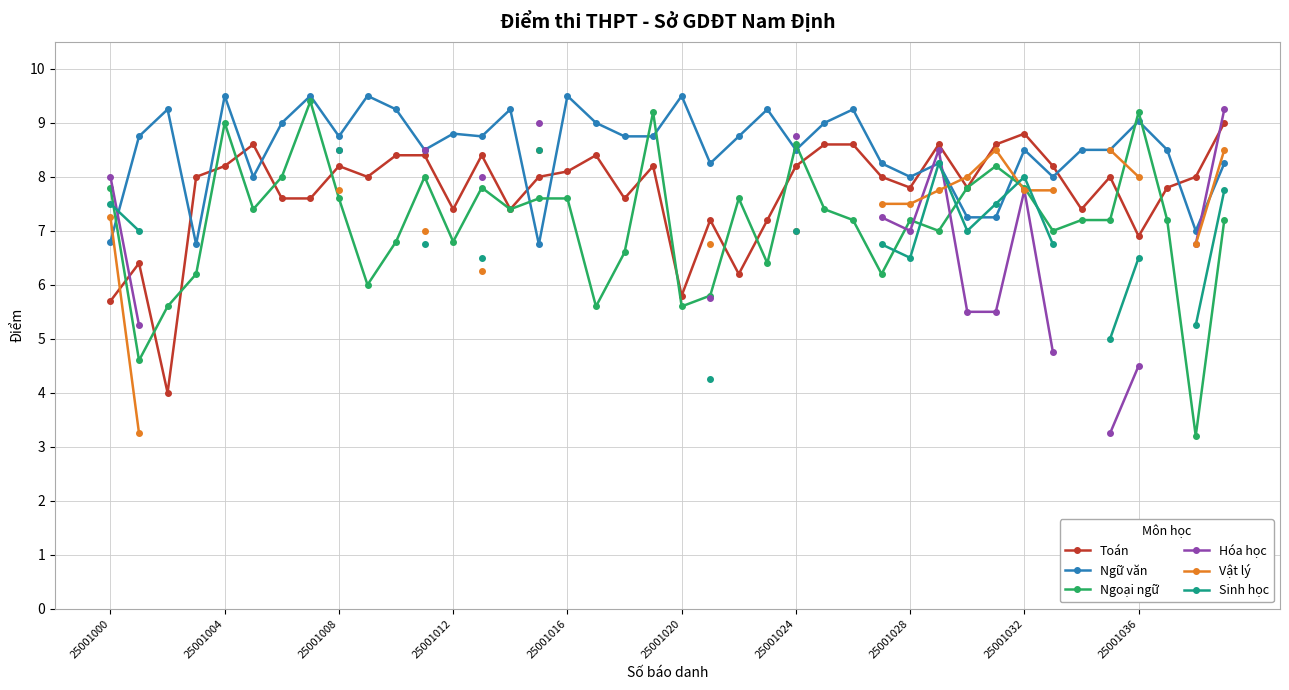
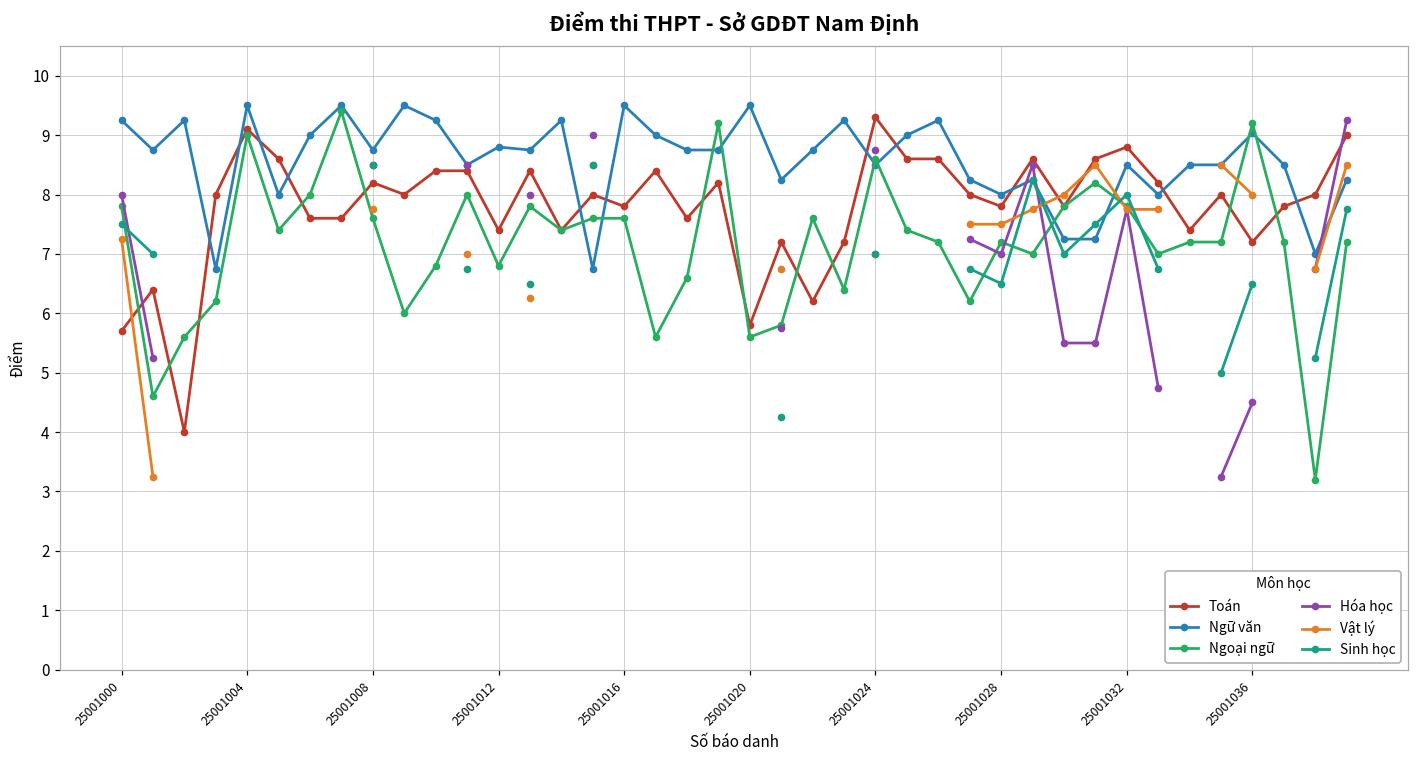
Ngữ văn, 25001000: 6.8 -> 9.3
Toán, 25001004: 8.2 -> 9.1
Toán, 25001016: 8.1 -> 7.8
Toán, 25001024: 8.2 -> 9.3
Toán, 25001036: 6.9 -> 7.2
